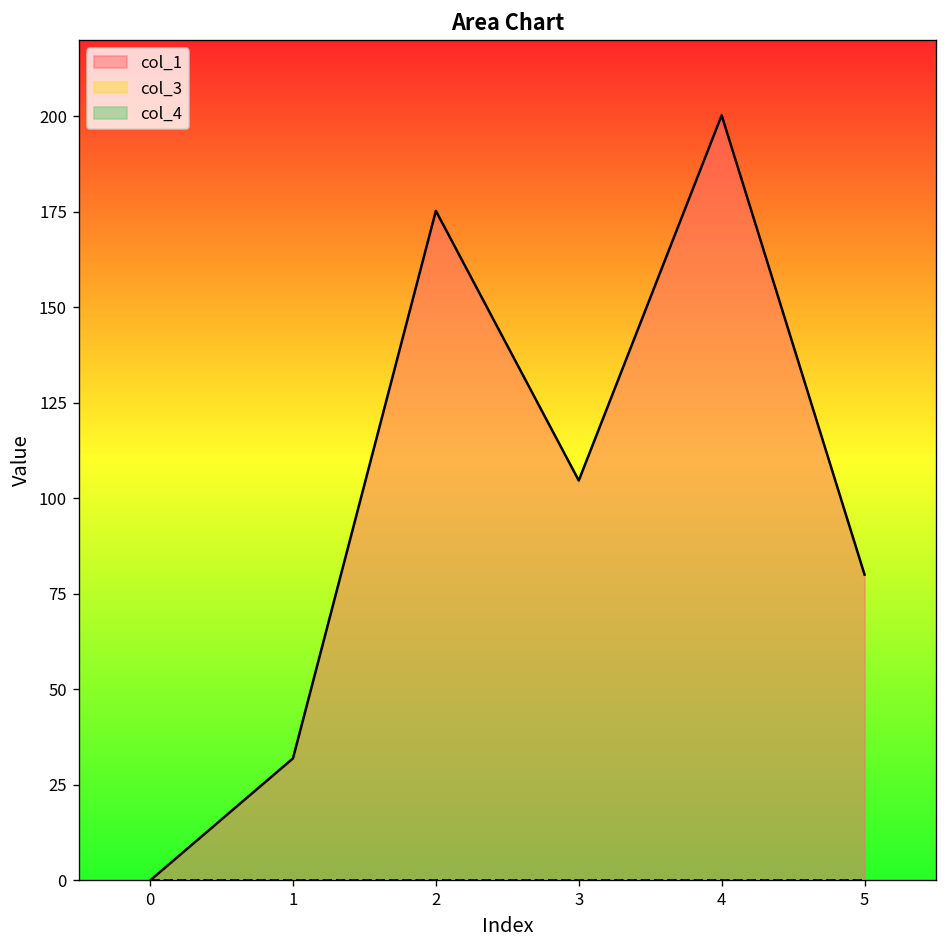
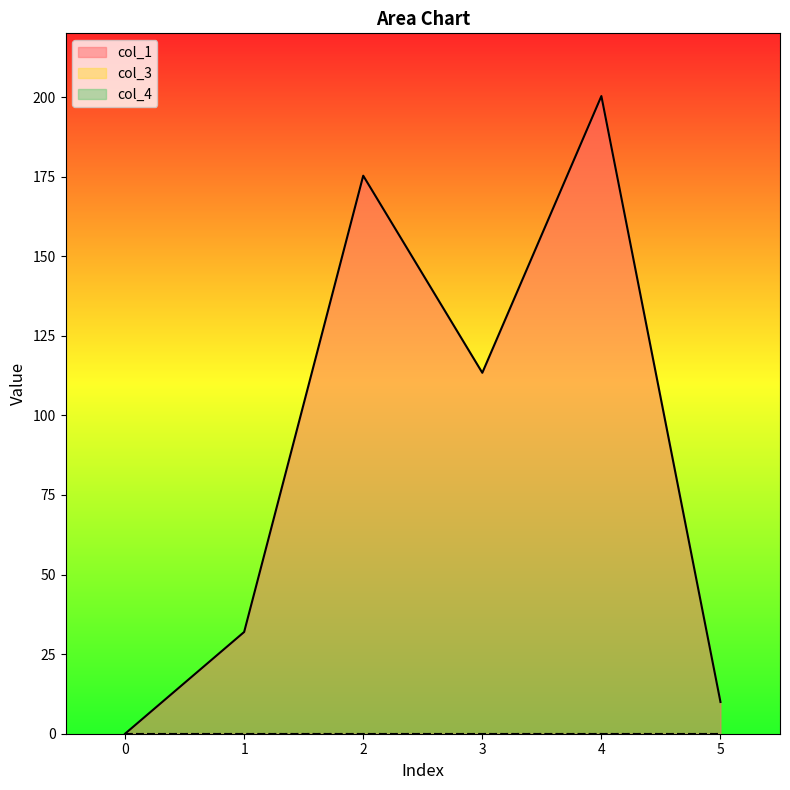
col_1, 3: 105 -> 113
col_1, 5: 80 -> 10
